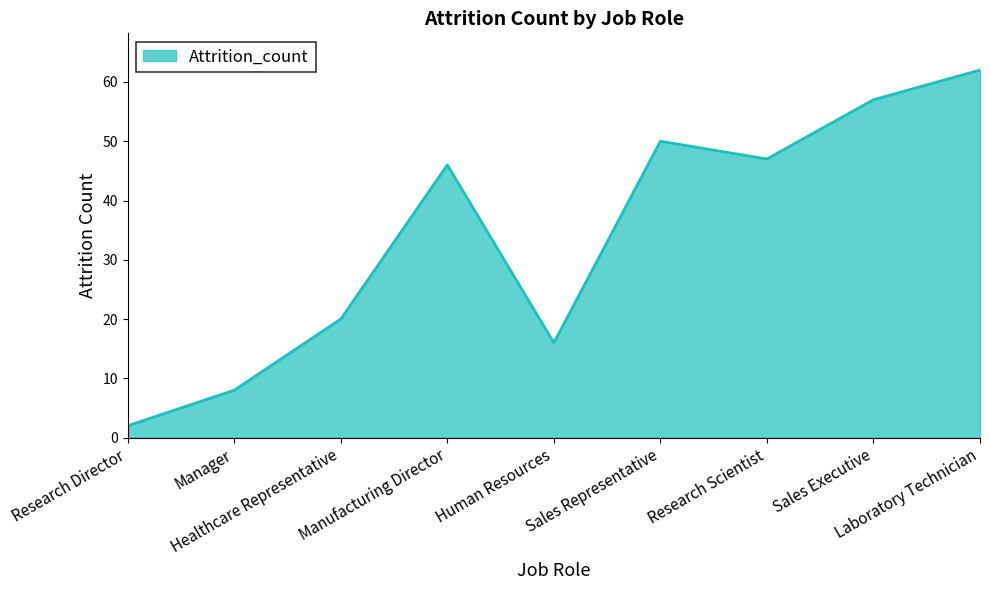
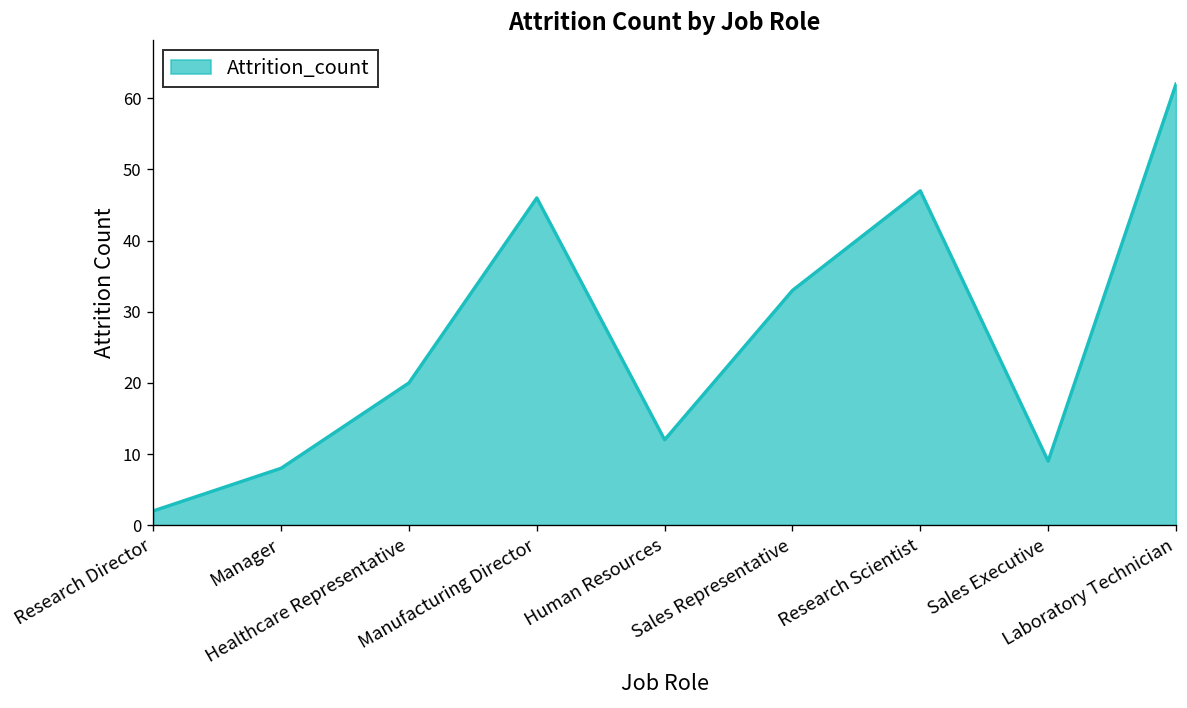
Human Resources: 16 -> 12
Sales Representative: 50 -> 33
Sales Executive: 57 -> 9
